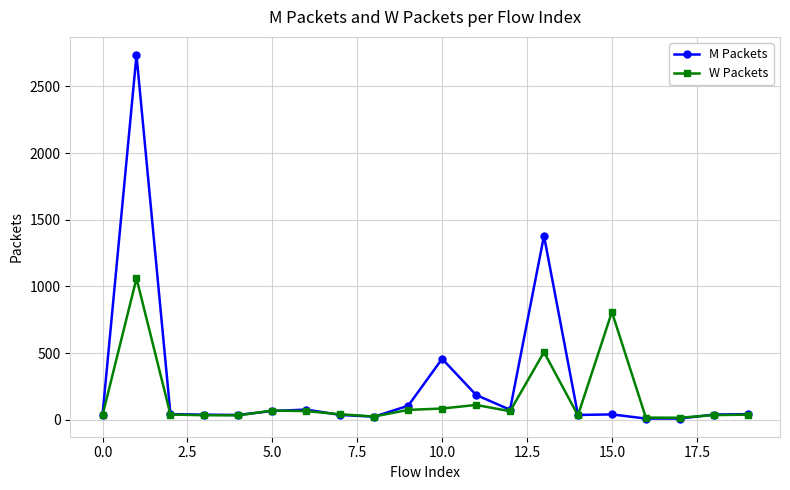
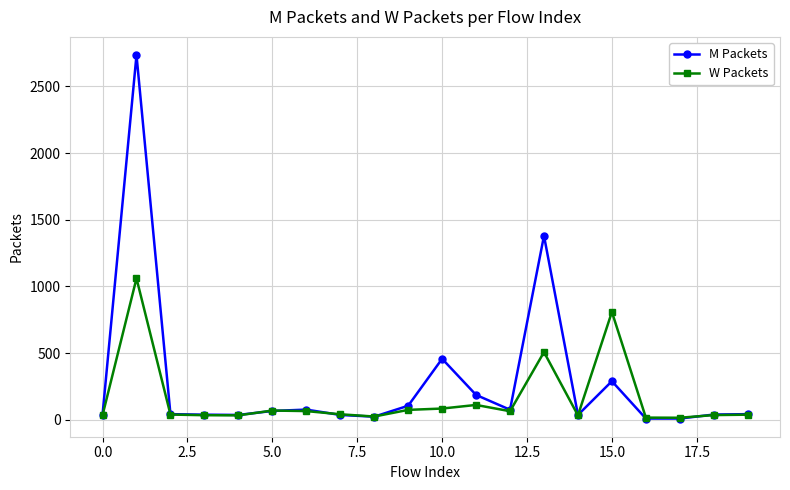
M Packets, 15.0: 40 -> 290
